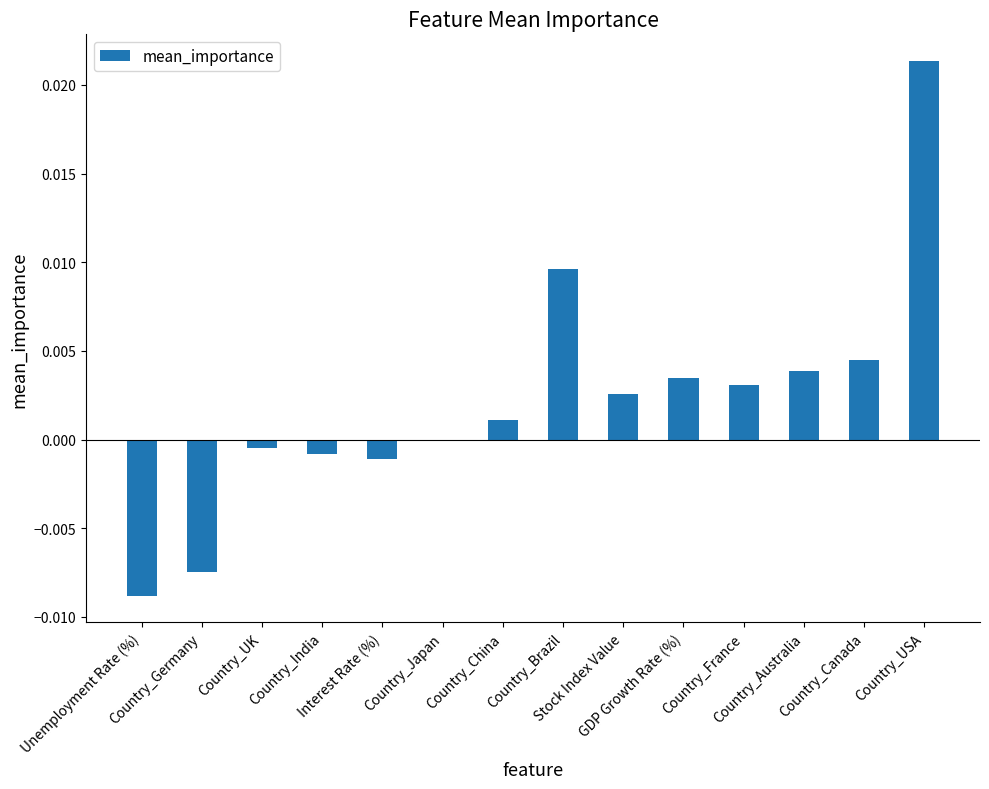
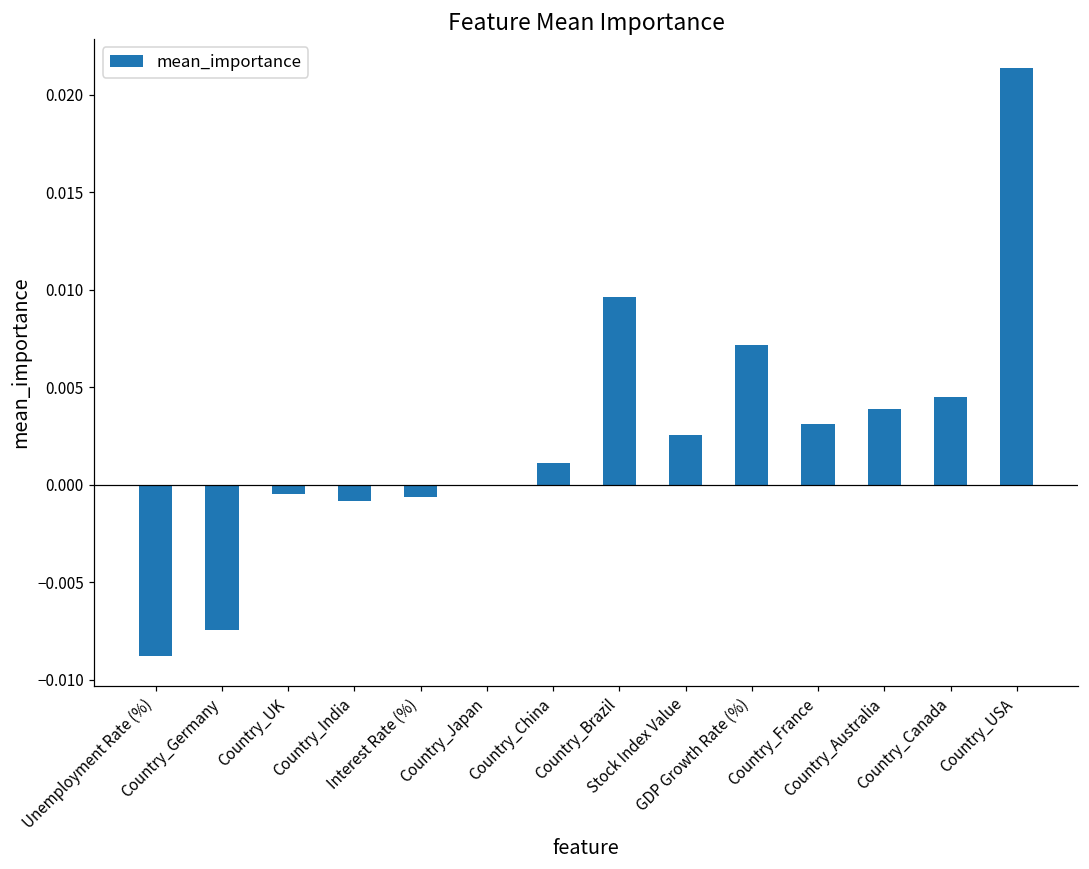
Interest Rate (%): -0.0011 -> -0.0007
GDP Growth Rate (%): 0.0035 -> 0.0072
